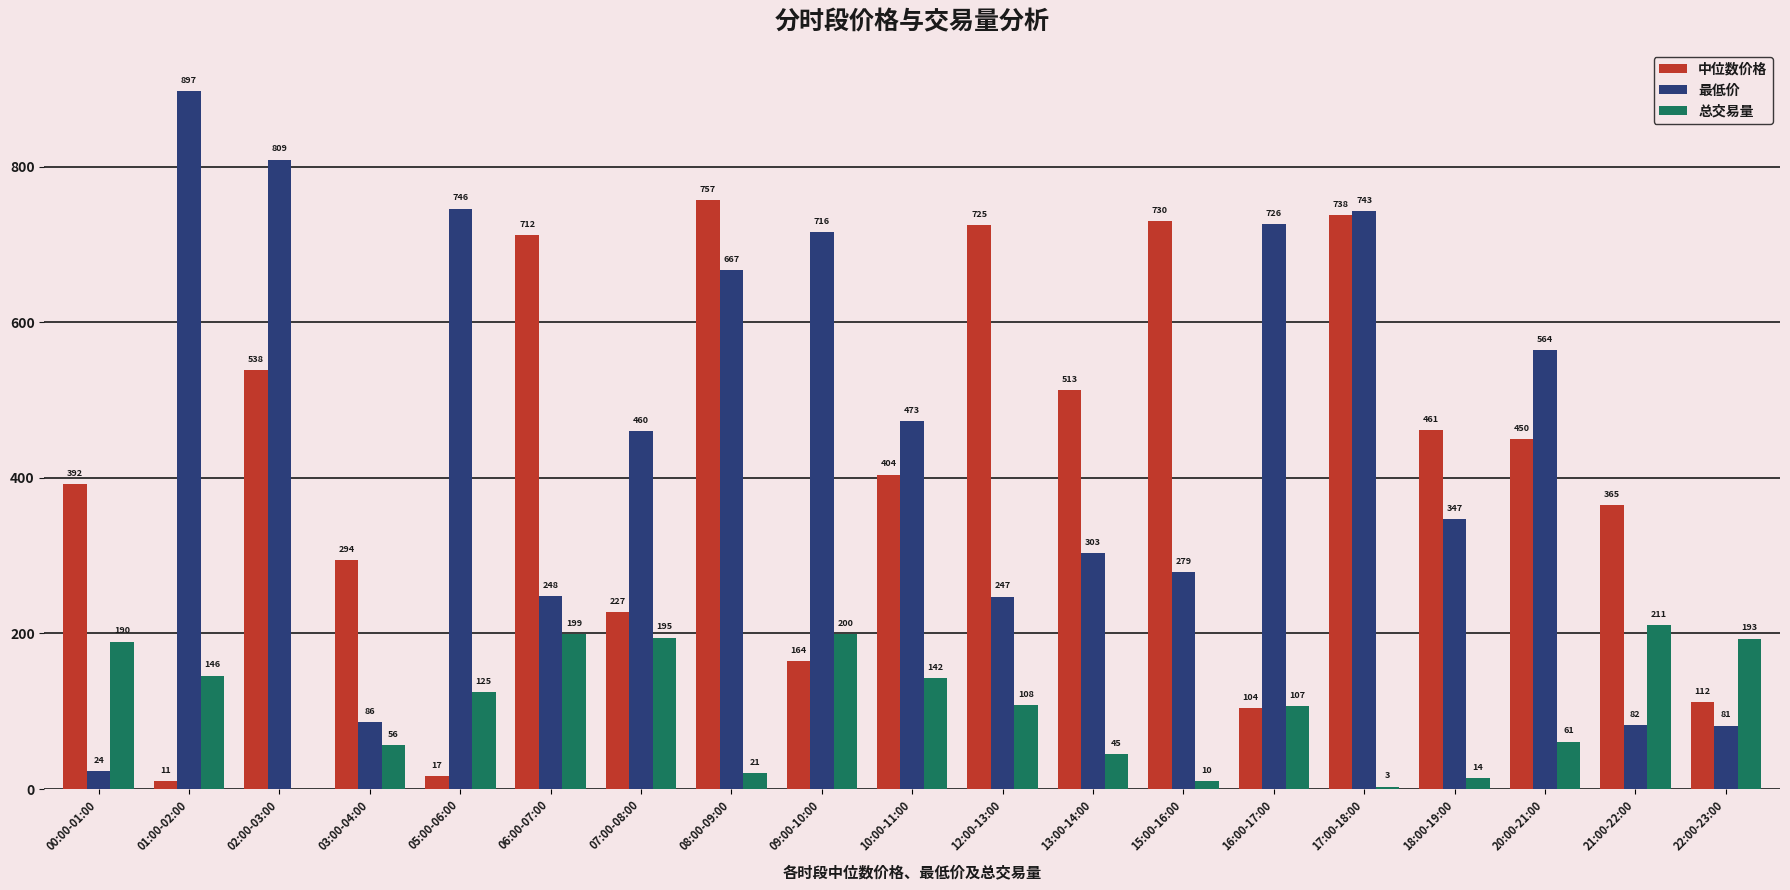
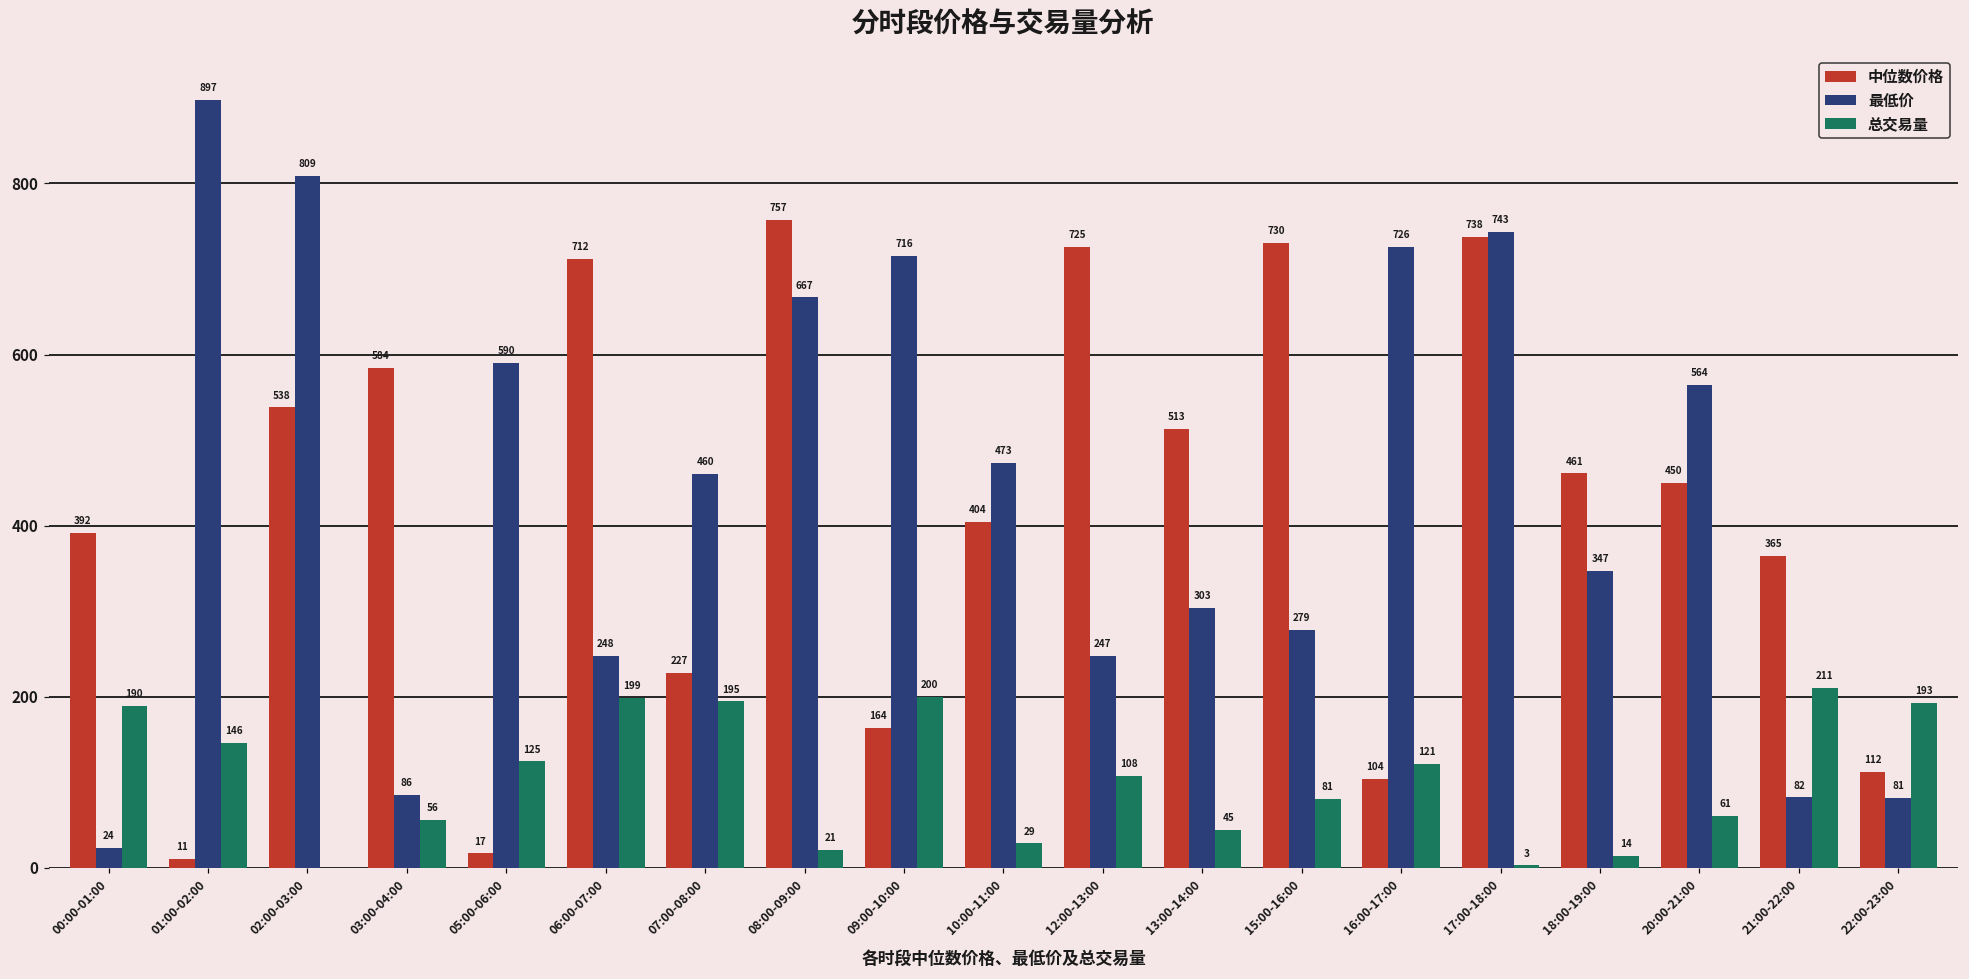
中位数价格, 03:00-04:00: 294 -> 584
最低价, 05:00-06:00: 746 -> 590
总交易量, 10:00-11:00: 142 -> 29
总交易量, 15:00-16:00: 10 -> 81
总交易量, 16:00-17:00: 107 -> 121
